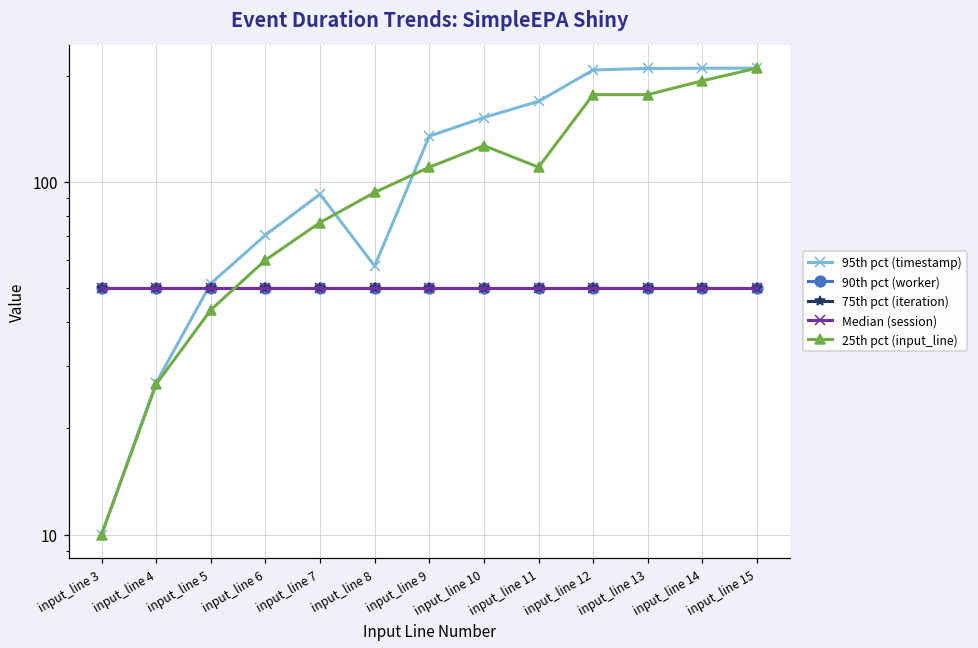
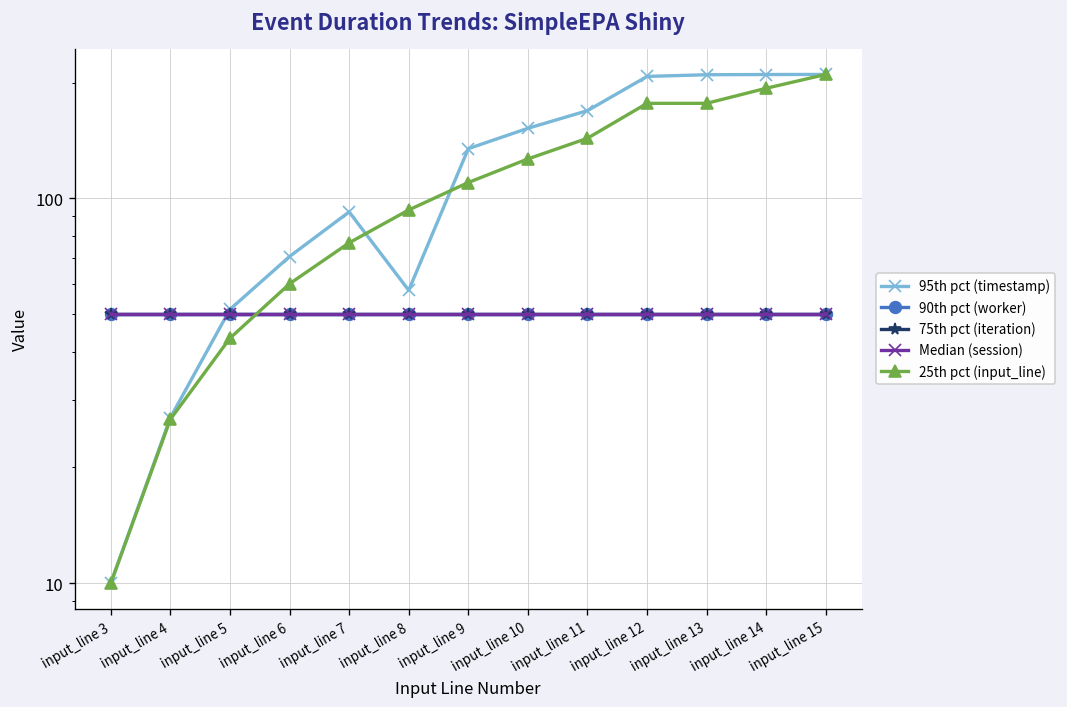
25th pct (input_line), input_line 11: 110 -> 140
